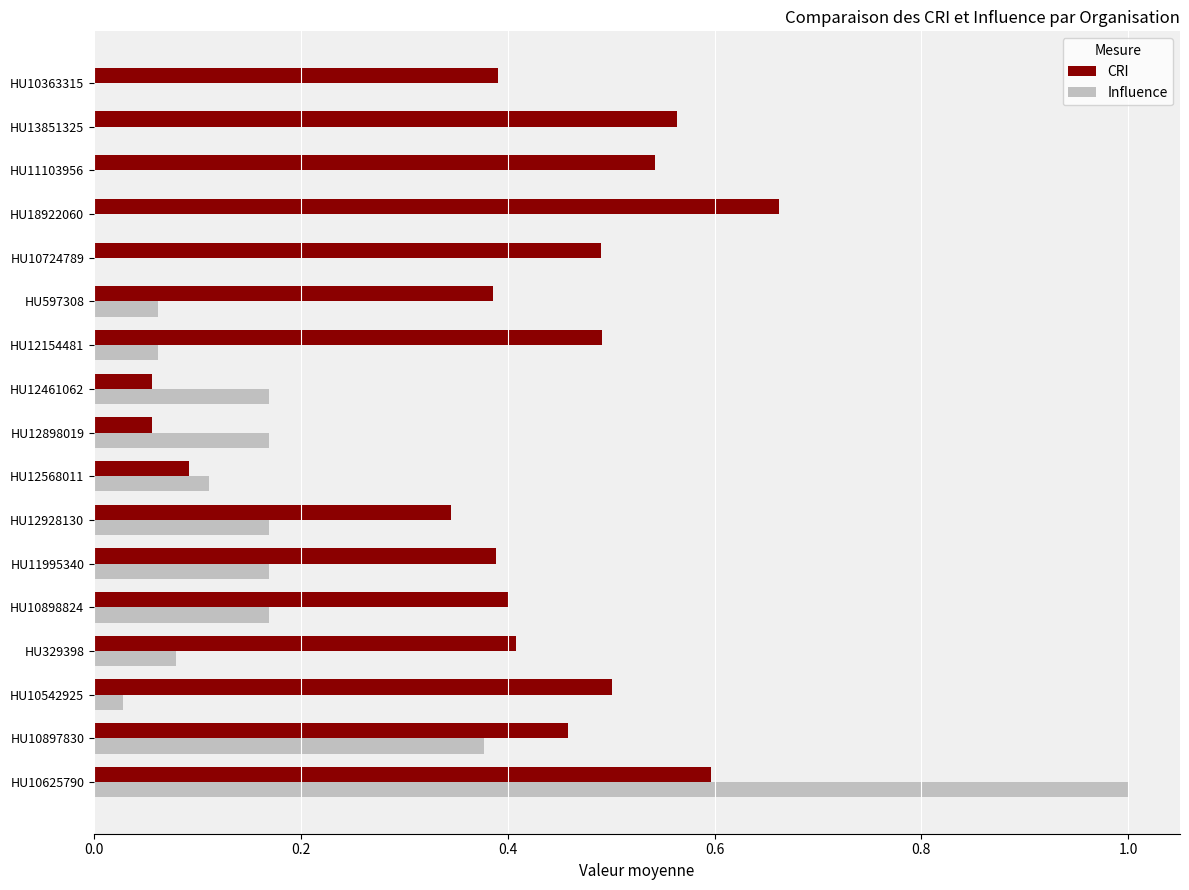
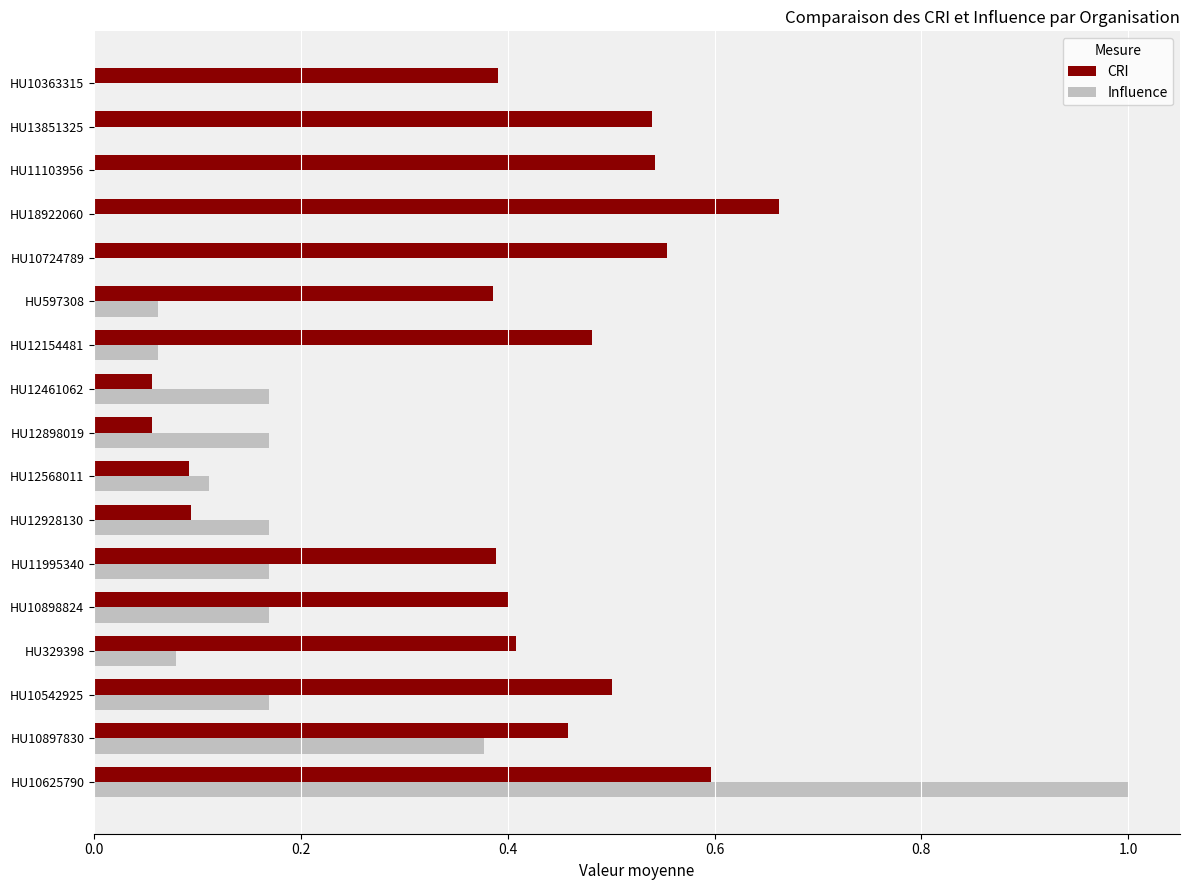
CRI, HU13851325: 0.563 -> 0.540
CRI, HU10724789: 0.491 -> 0.554
CRI, HU12154481: 0.491 -> 0.482
CRI, HU12928130: 0.345 -> 0.094
Influence, HU10542925: 0.028 -> 0.169
